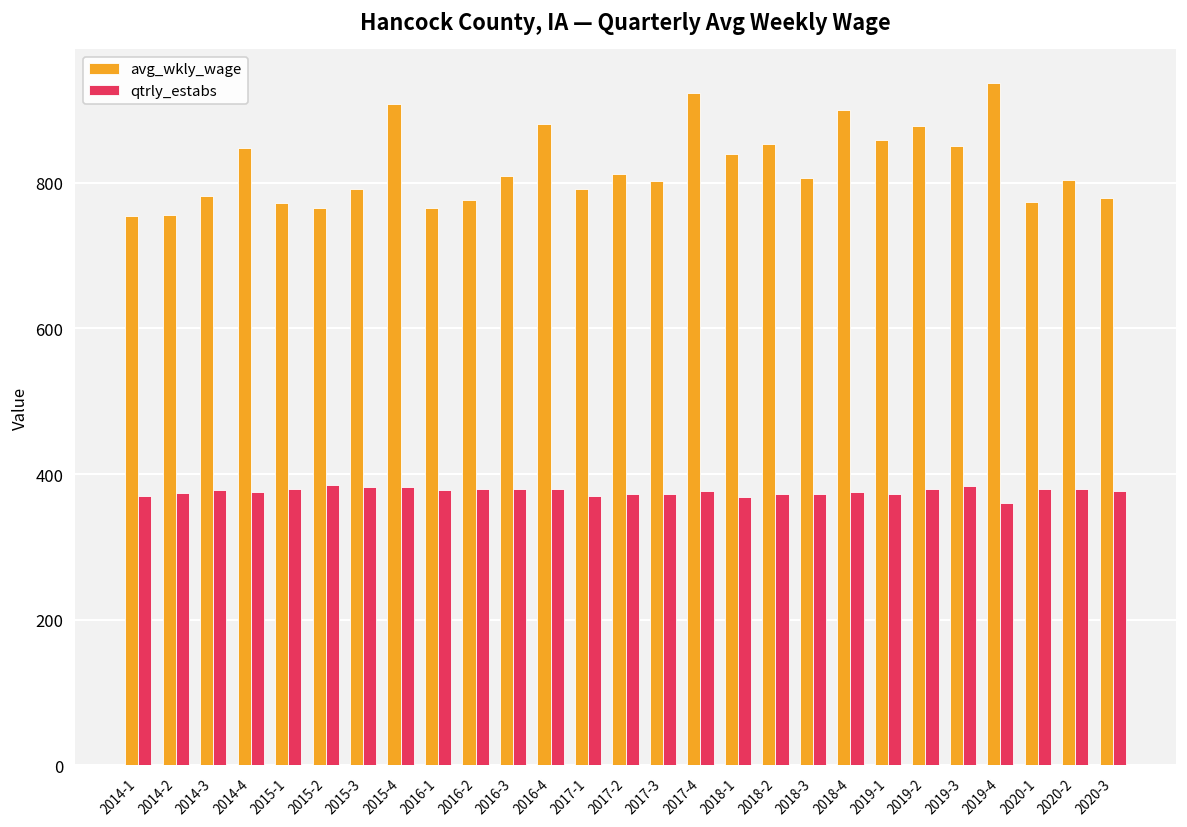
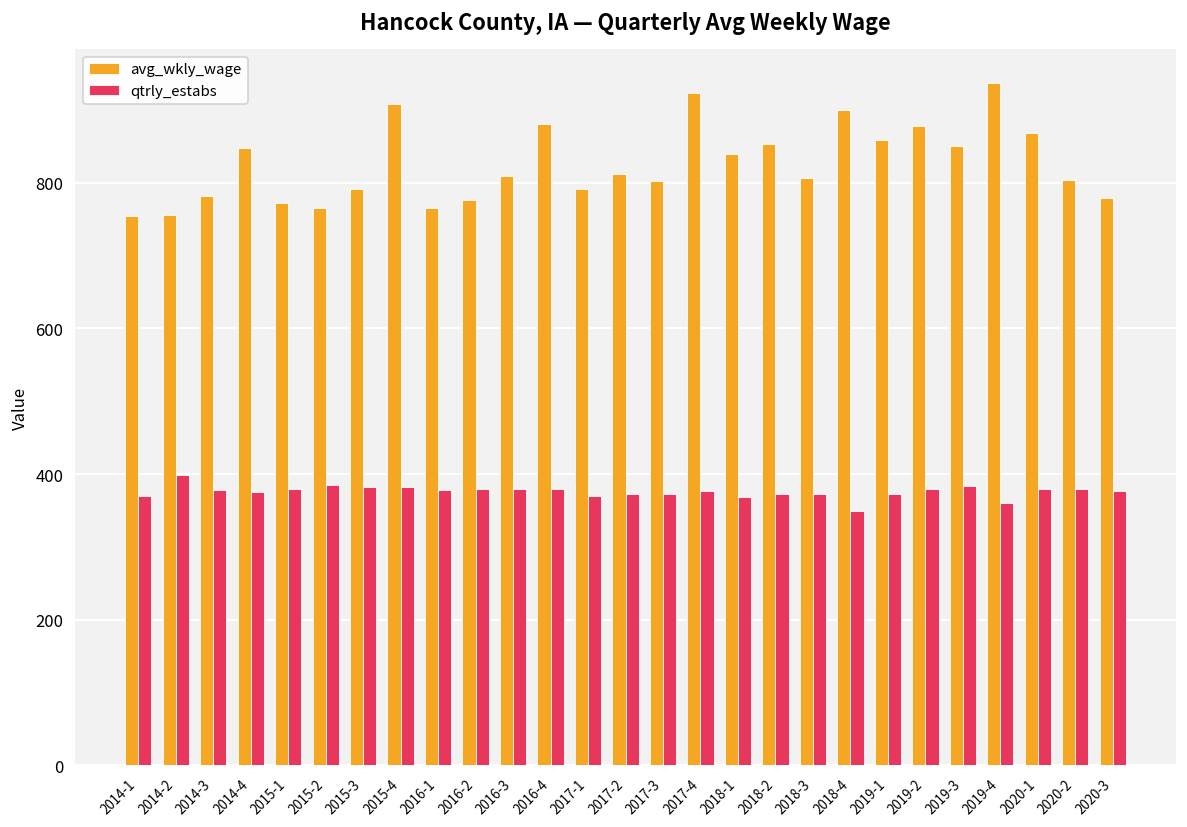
qtrly_estabs, 2014-2: 370 -> 400
qtrly_estabs, 2018-4: 380 -> 350
avg_wkly_wage, 2020-1: 770 -> 870
